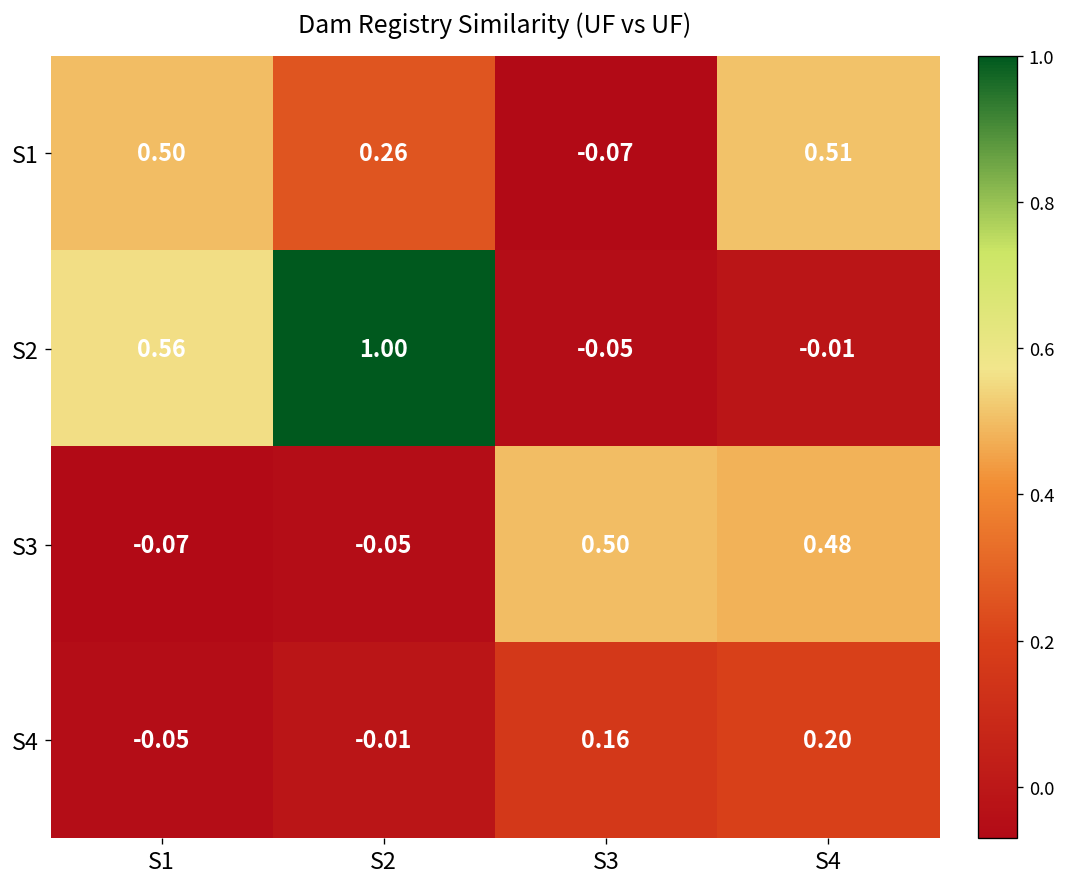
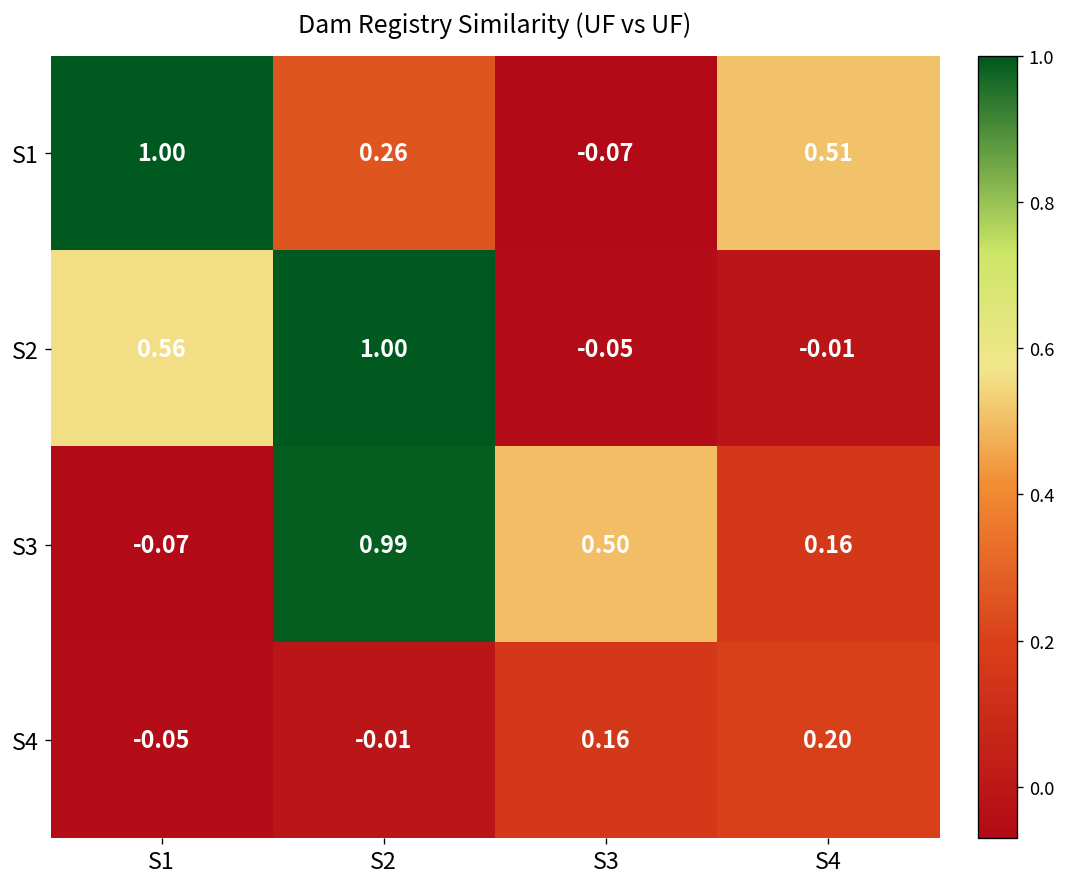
S1, S1: 0.50 -> 1.00
S3, S2: -0.05 -> 0.99
S3, S4: 0.48 -> 0.16
